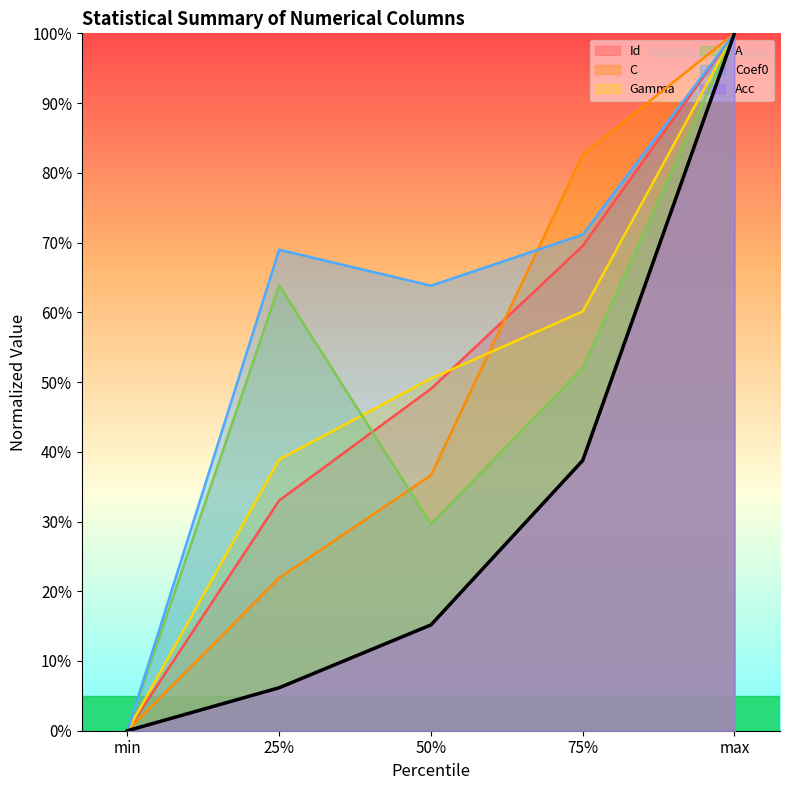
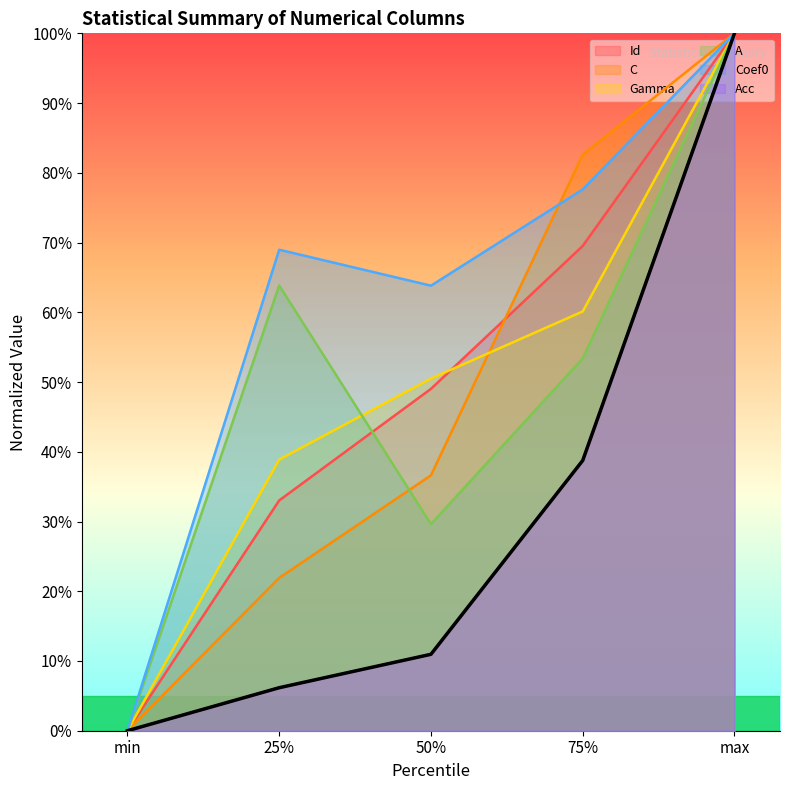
Acc, 50%: 15% -> 11%
A, 75%: 52% -> 53%
Coef0, 75%: 71% -> 78%
